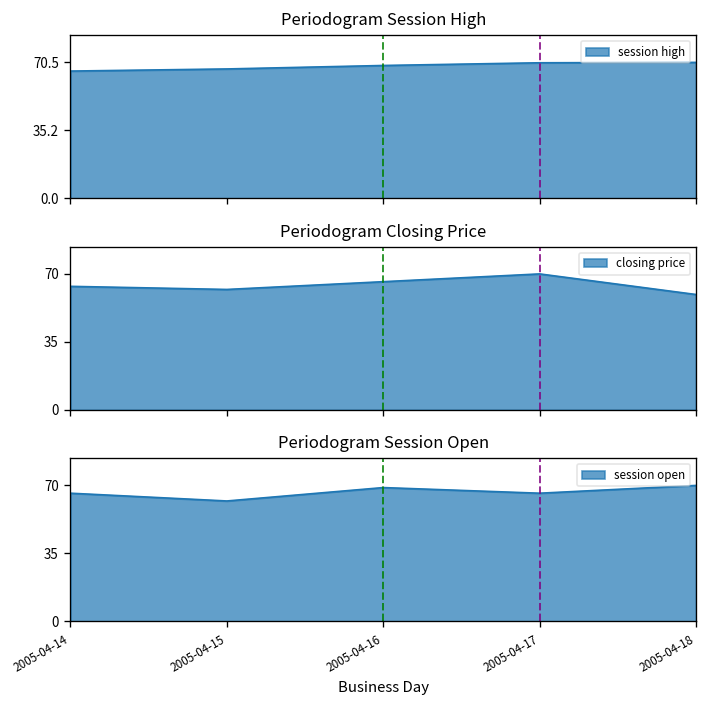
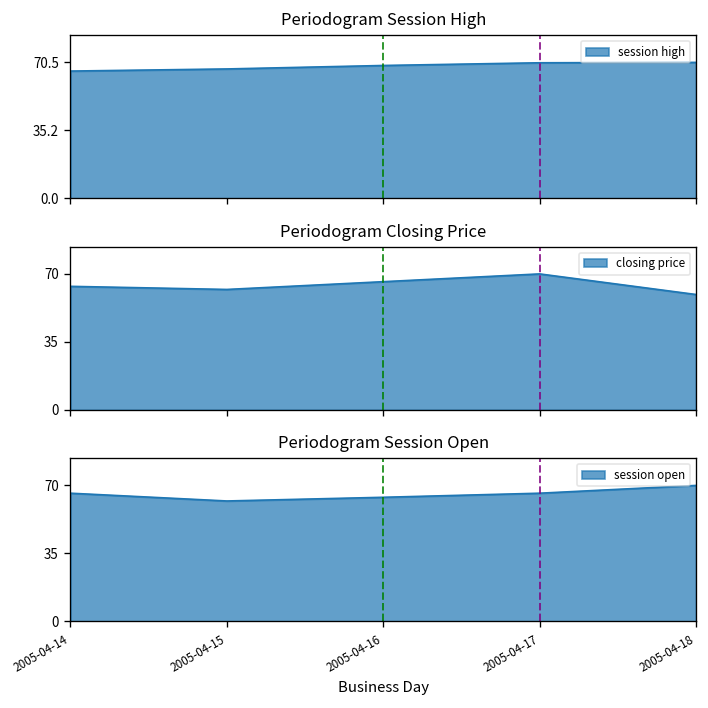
Periodogram Session Open, 2005-04-16: 69 -> 64
